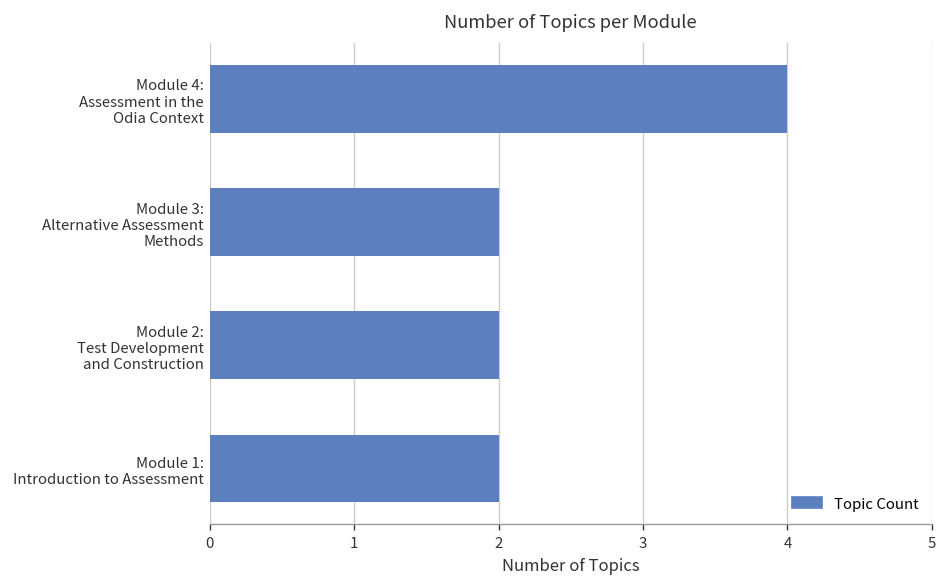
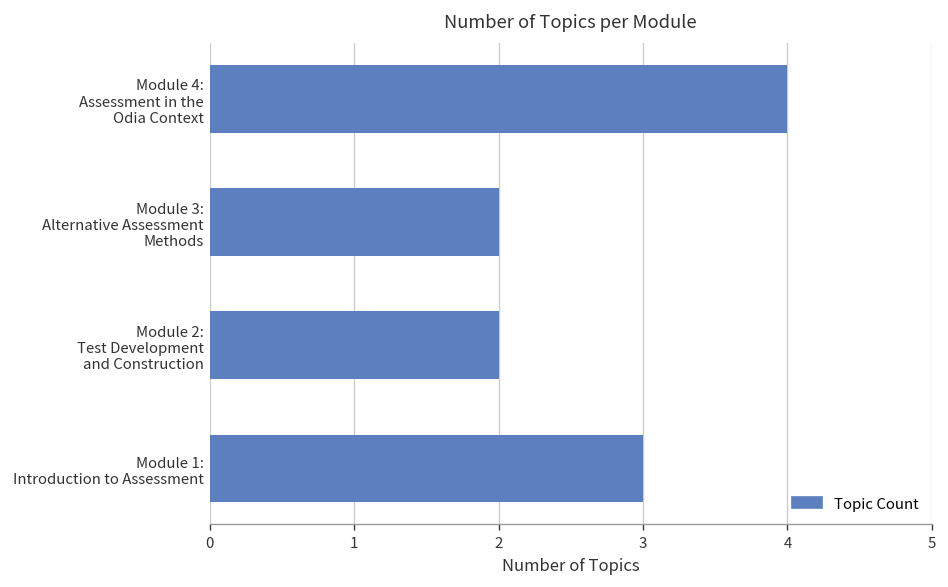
Module 1: Introduction to Assessment: 2 -> 3
